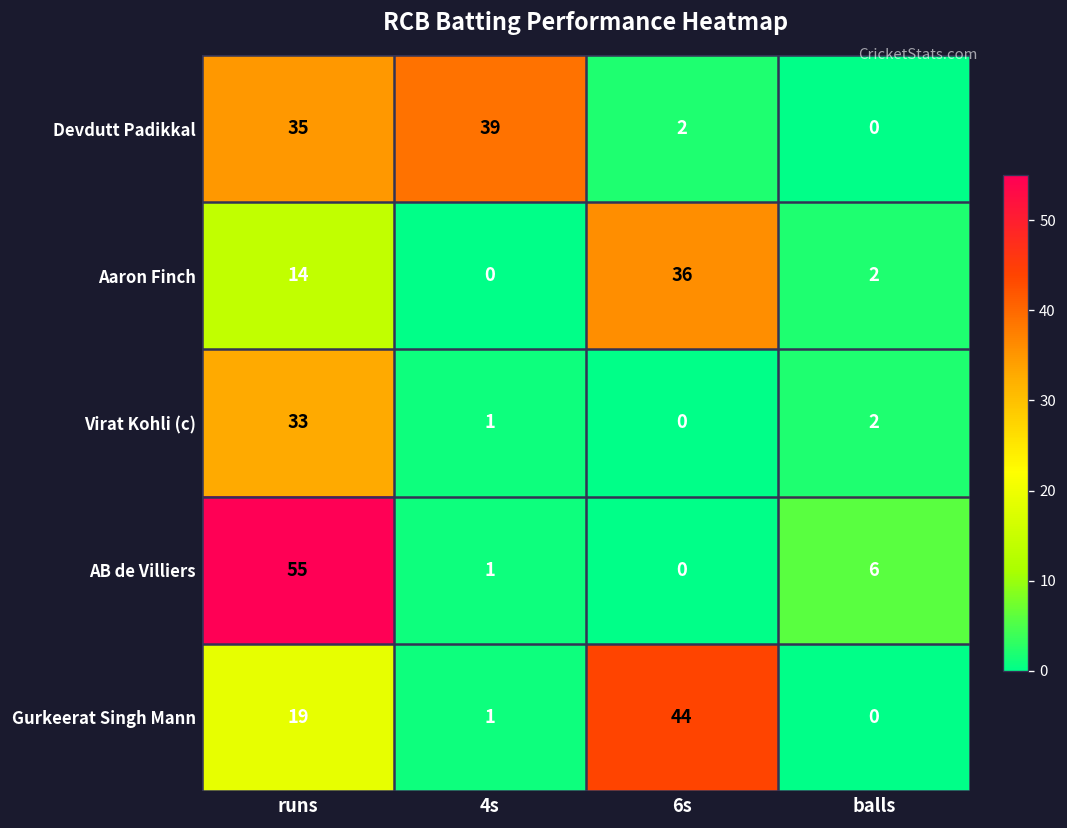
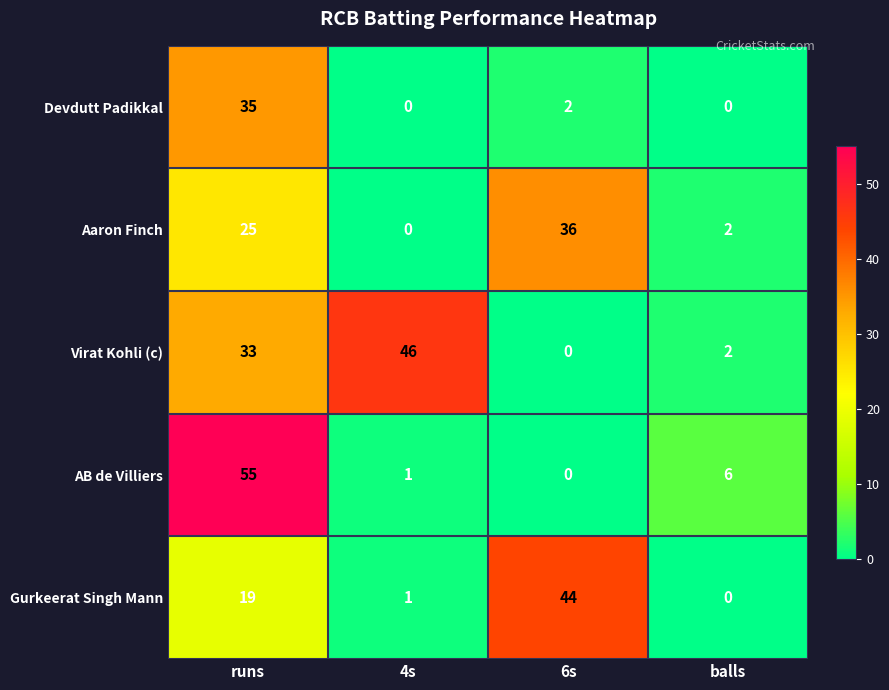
Devdutt Padikkal, 4s: 39 -> 0
Aaron Finch, runs: 14 -> 25
Virat Kohli (c), 4s: 1 -> 46
